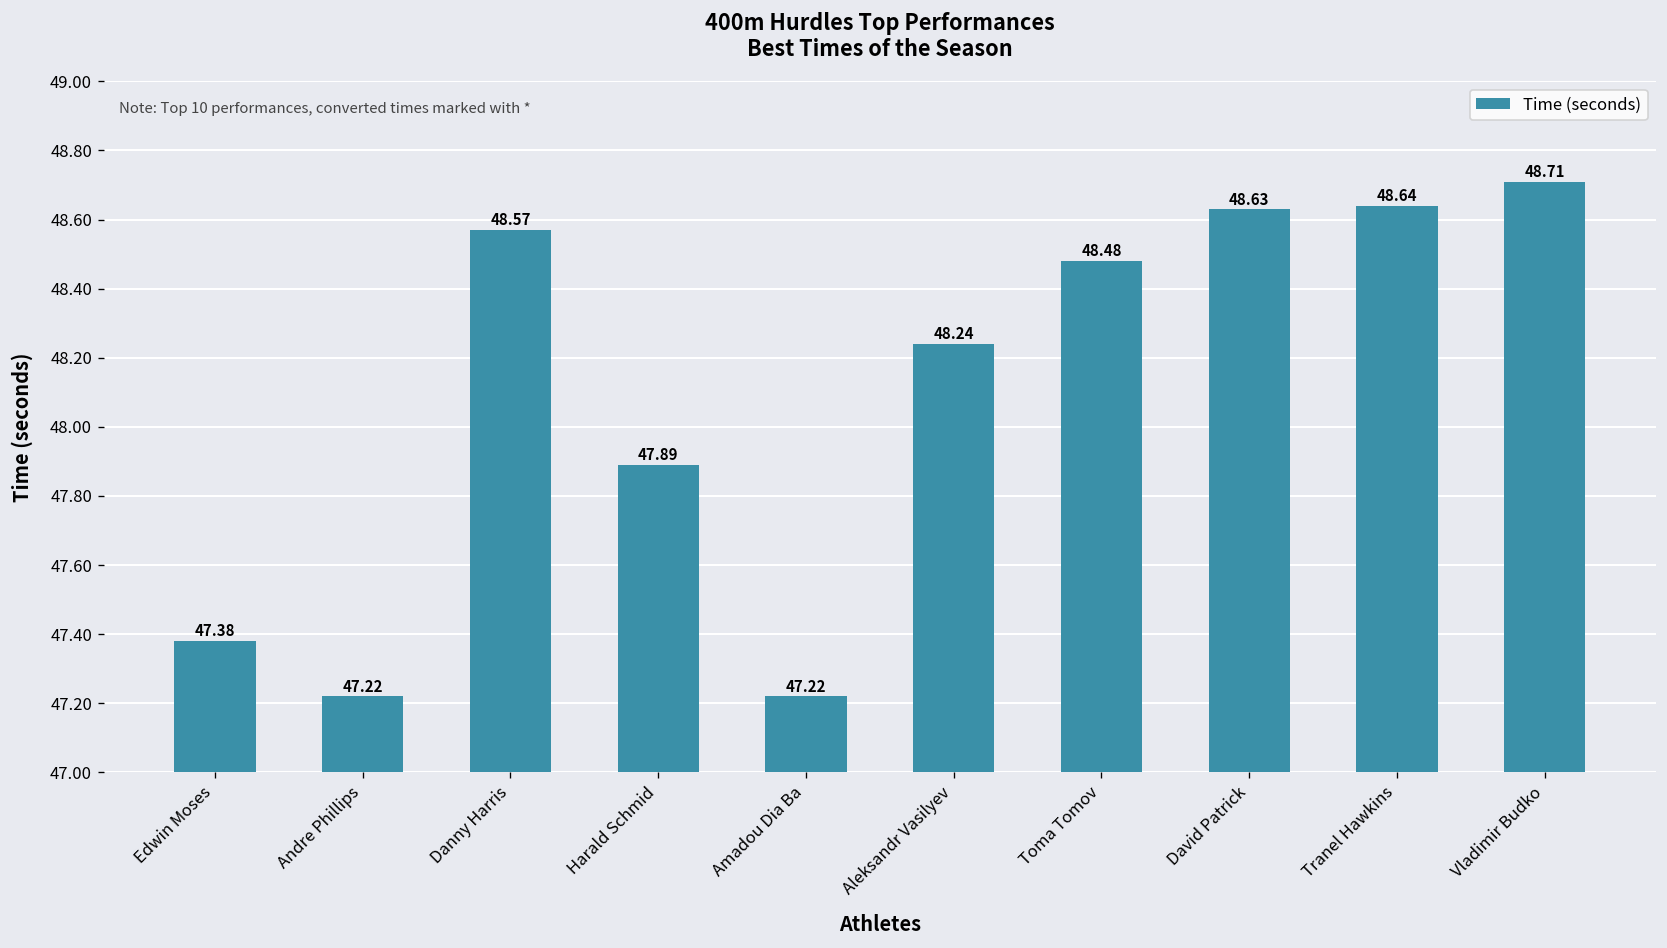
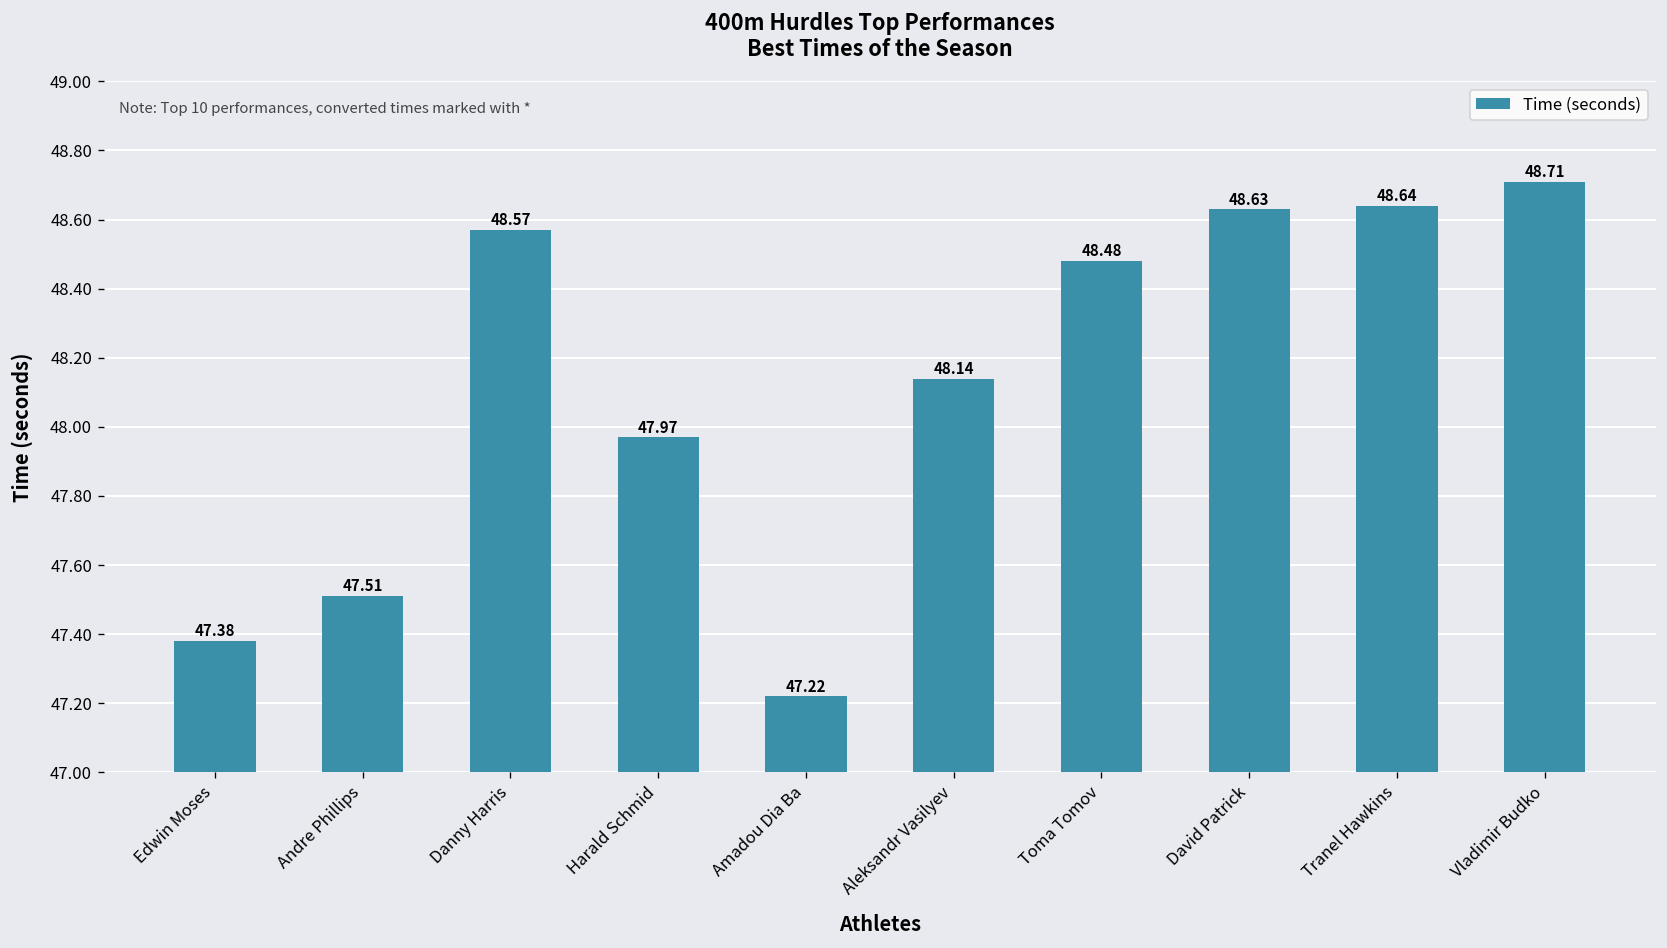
Andre Phillips: 47.22 -> 47.51
Harald Schmid: 47.89 -> 47.97
Aleksandr Vasilyev: 48.24 -> 48.14
